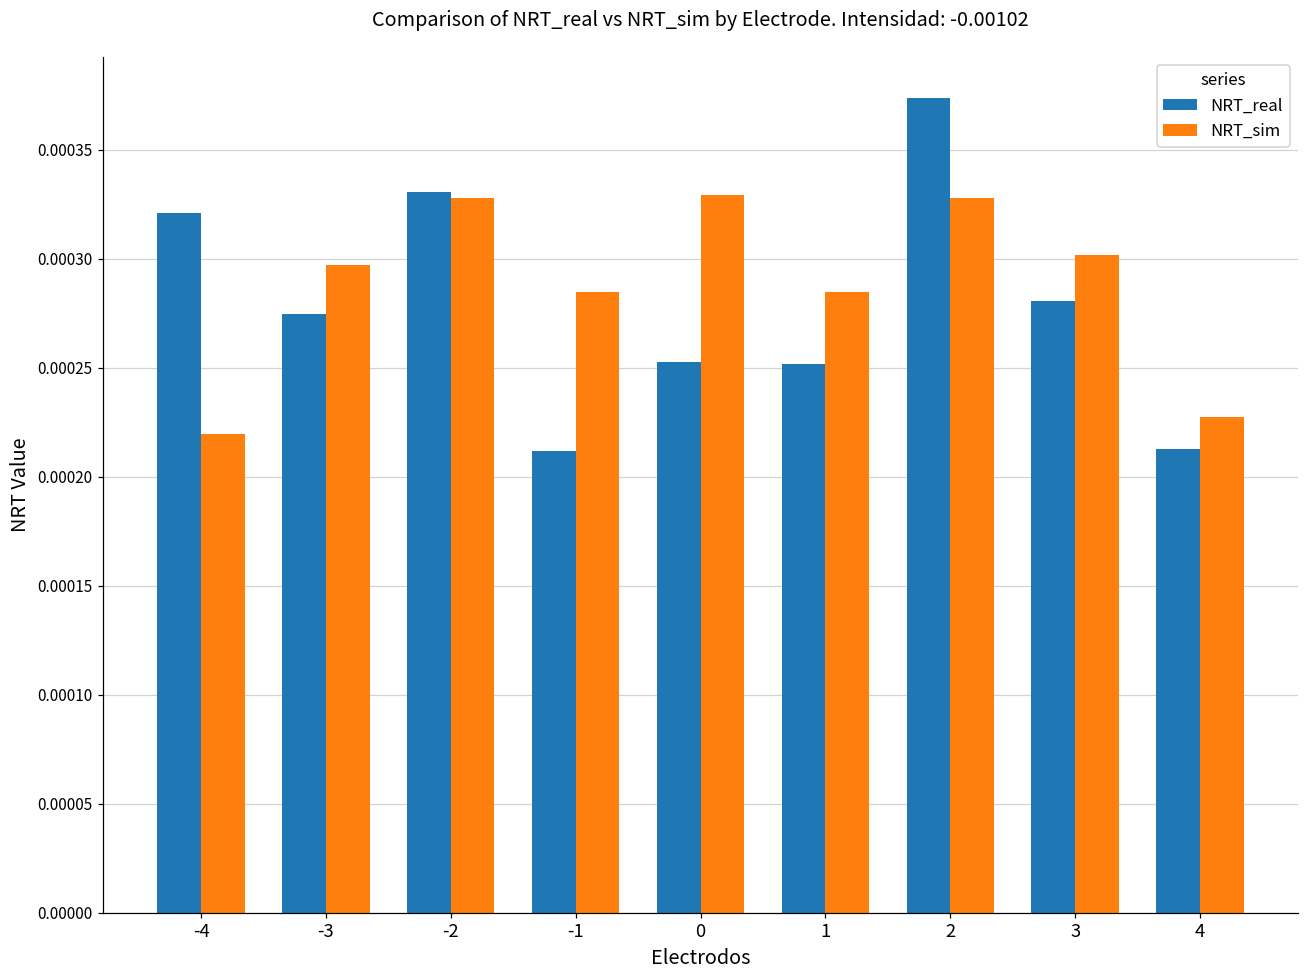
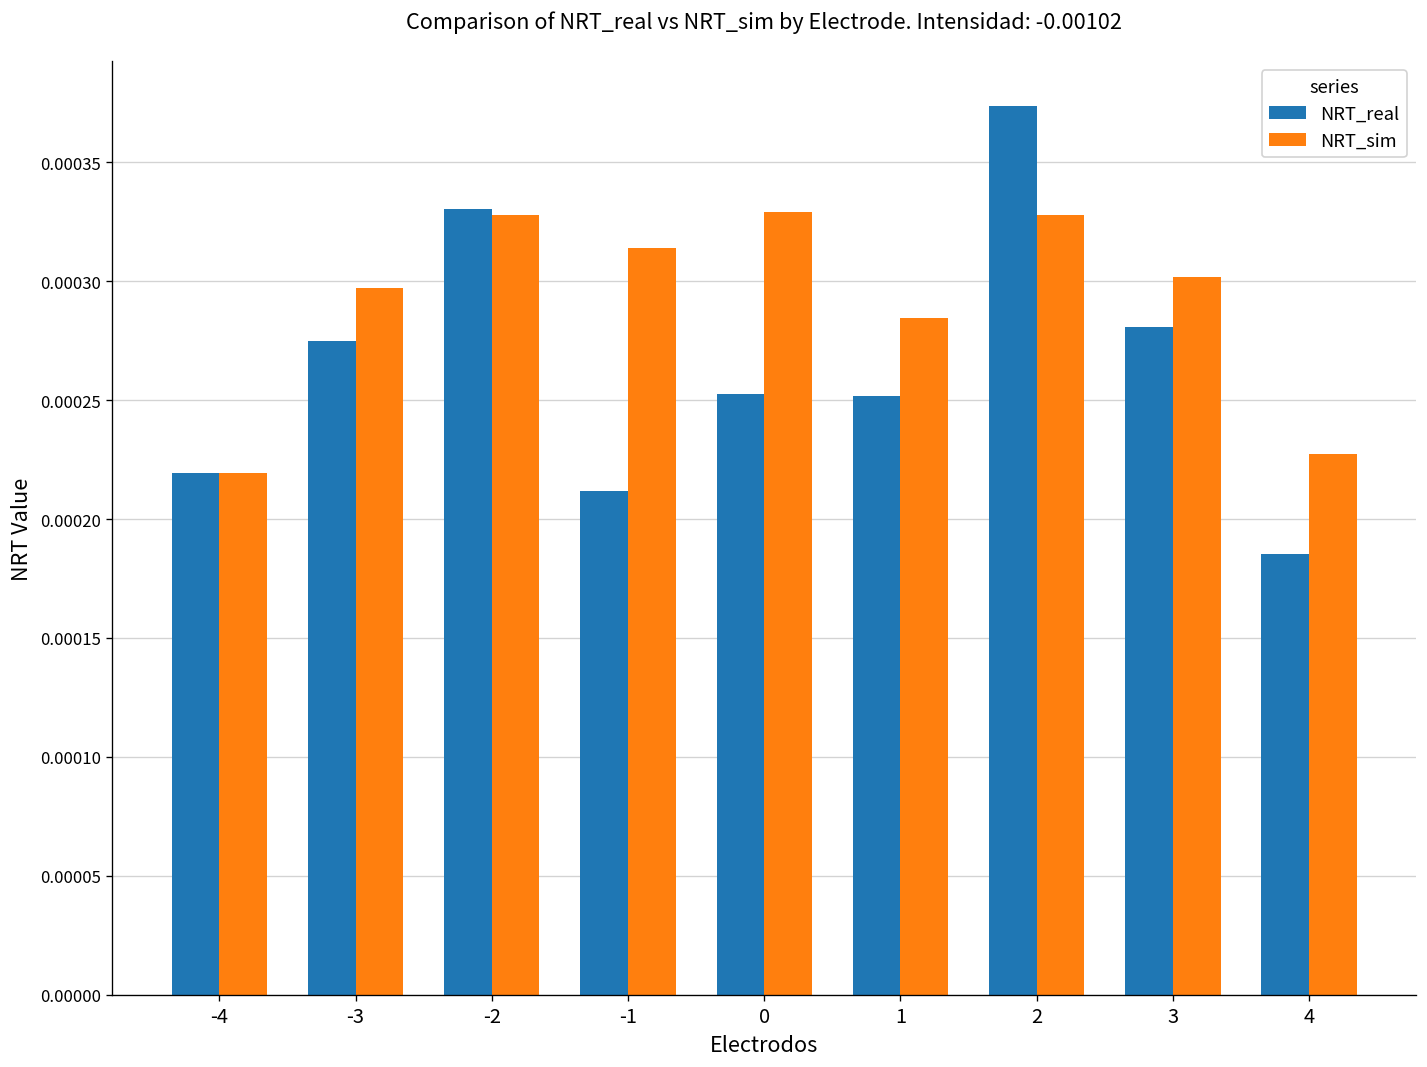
NRT_real, -4: 0.000321 -> 0.000219
NRT_sim, -1: 0.000285 -> 0.000314
NRT_real, 4: 0.000213 -> 0.000185
